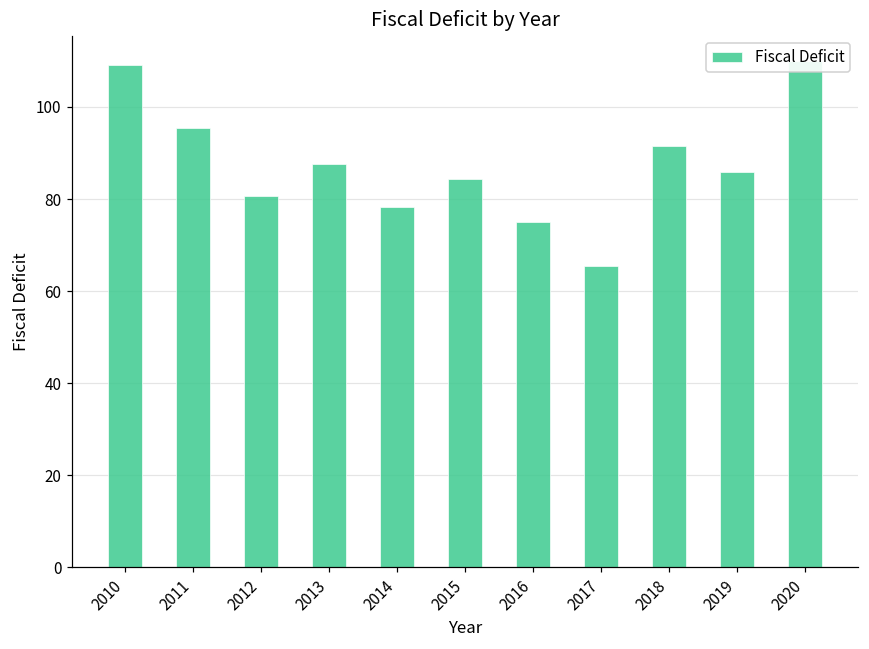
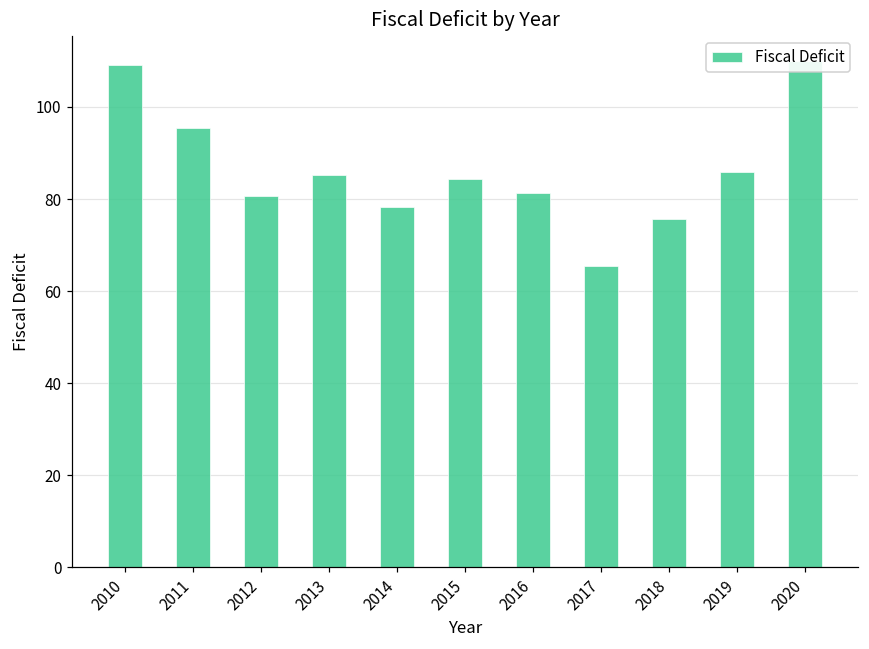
2013: 88 -> 85
2016: 75 -> 81
2018: 92 -> 76
